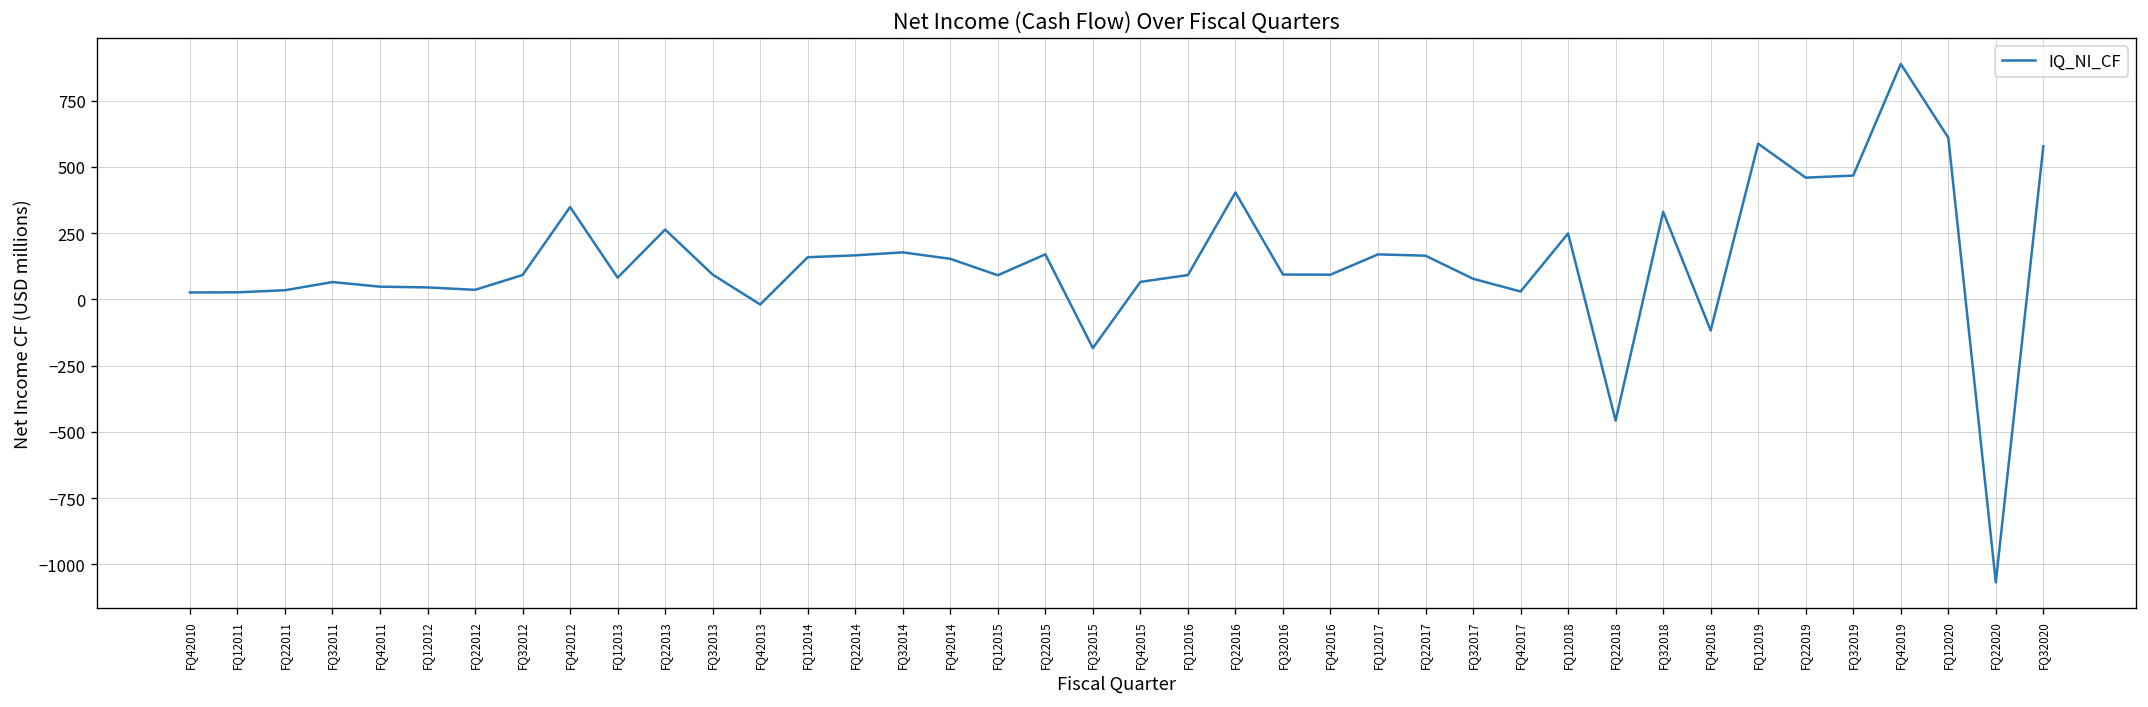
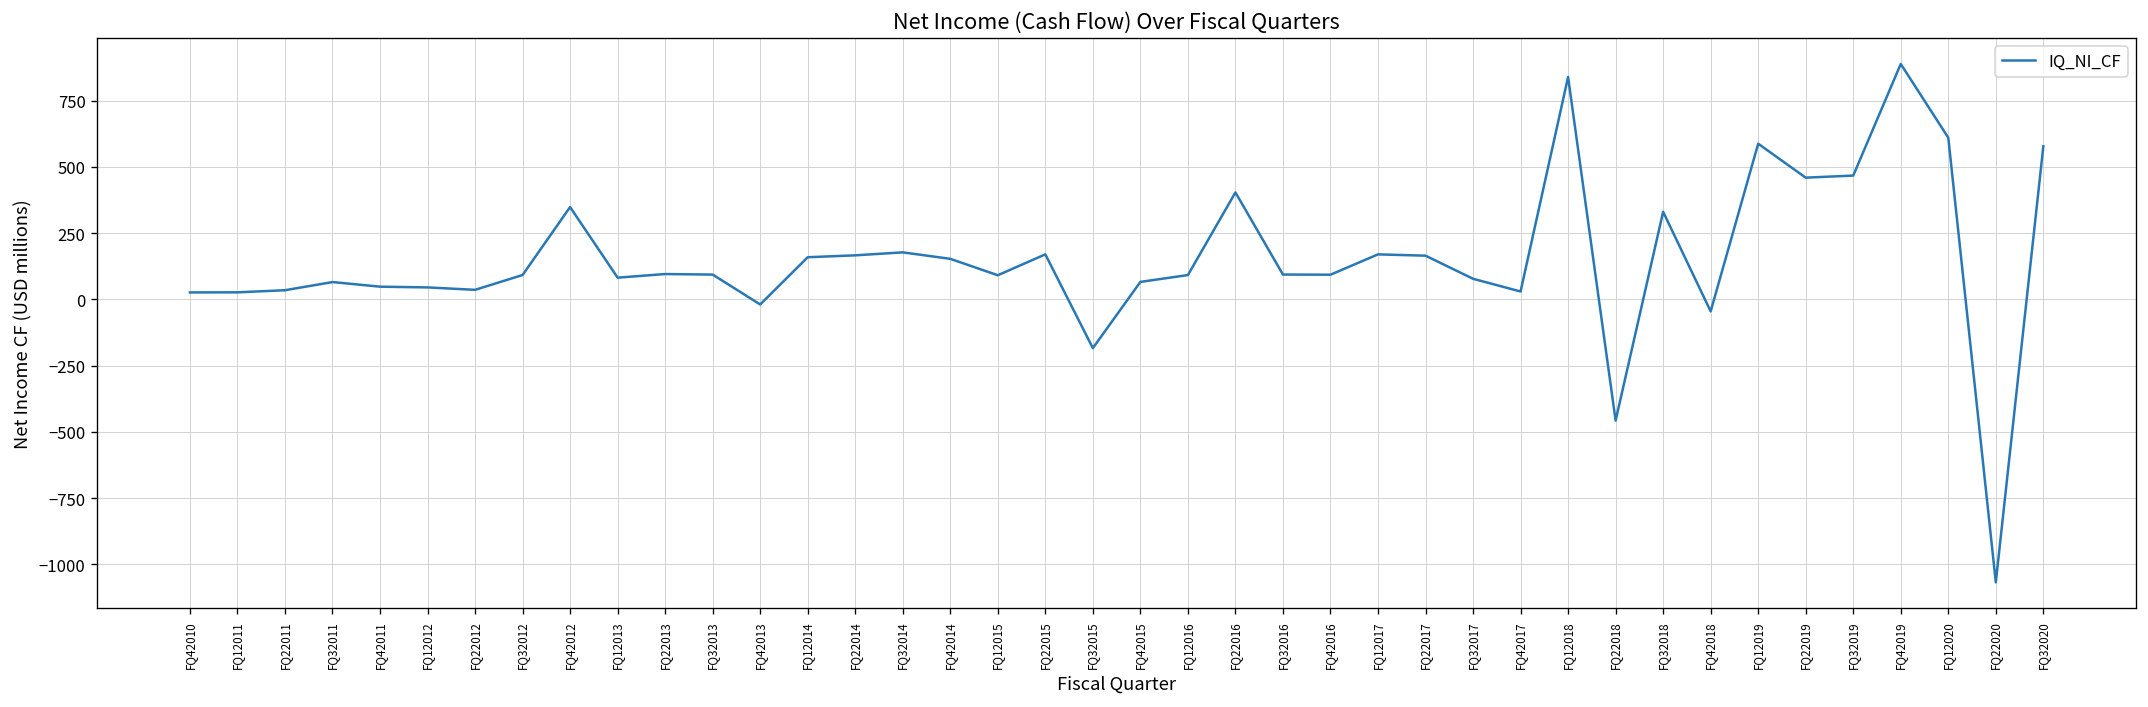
FQ22013: 260 -> 100
FQ12018: 250 -> 840
FQ42018: -120 -> -50
